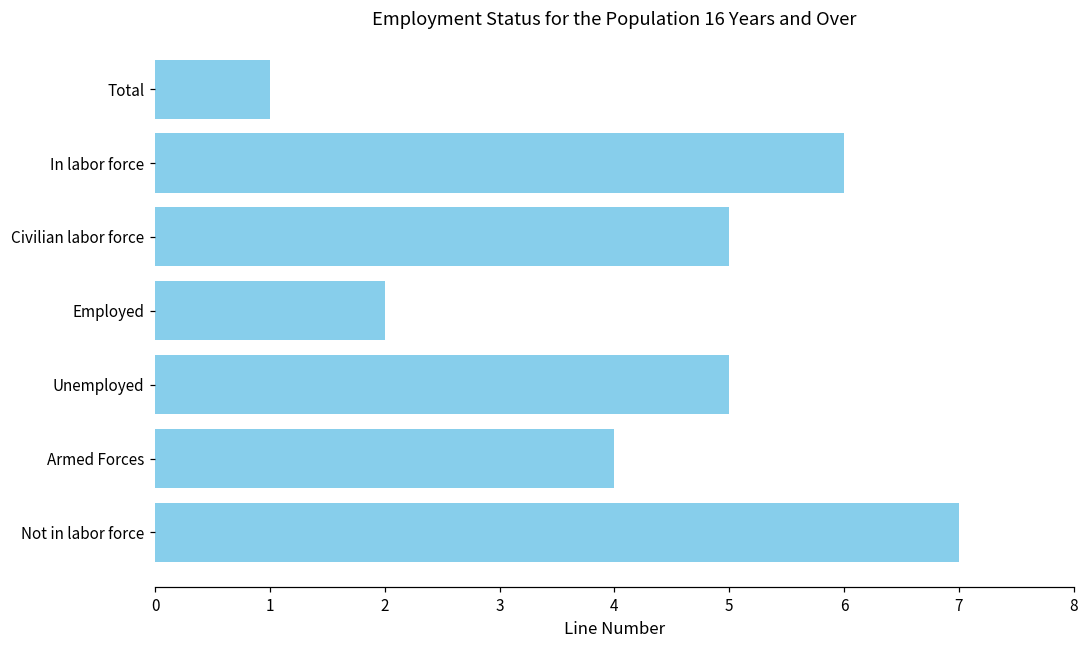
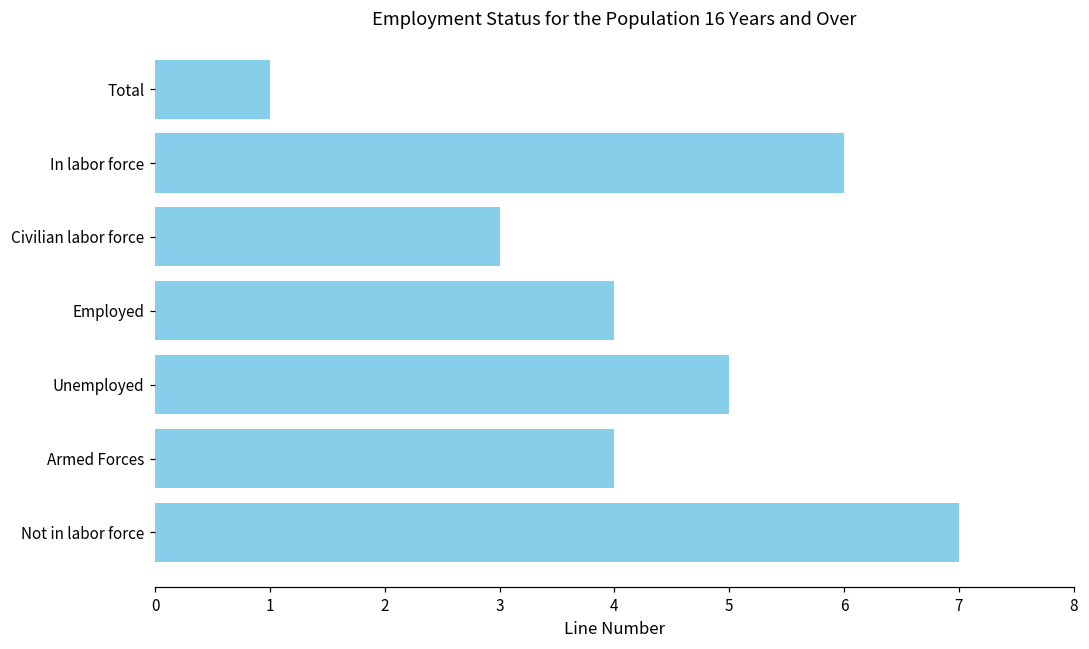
Civilian labor force: 5 -> 3
Employed: 2 -> 4
